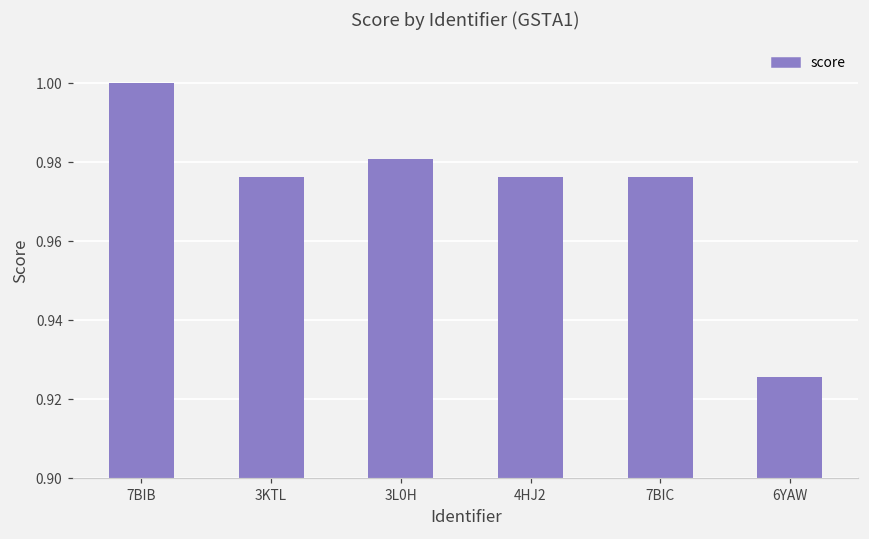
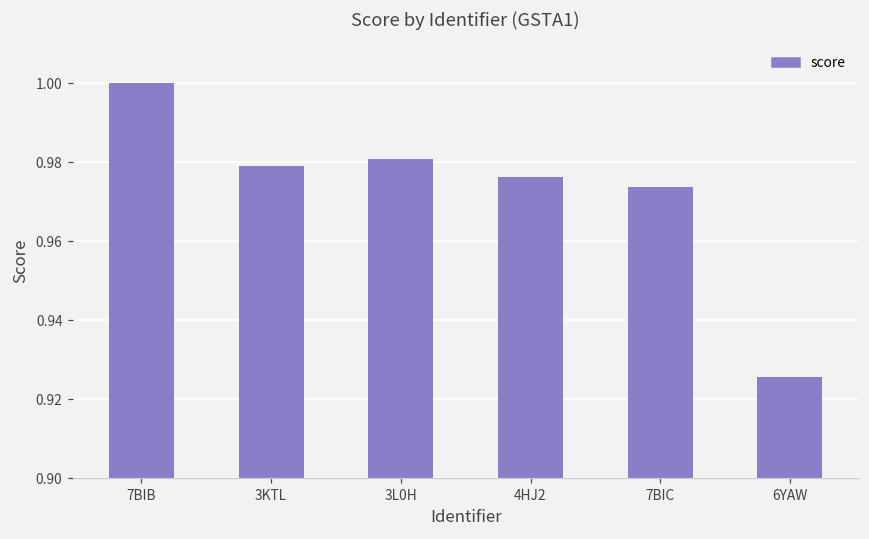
3KTL: 0.976 -> 0.979
7BIC: 0.976 -> 0.974
